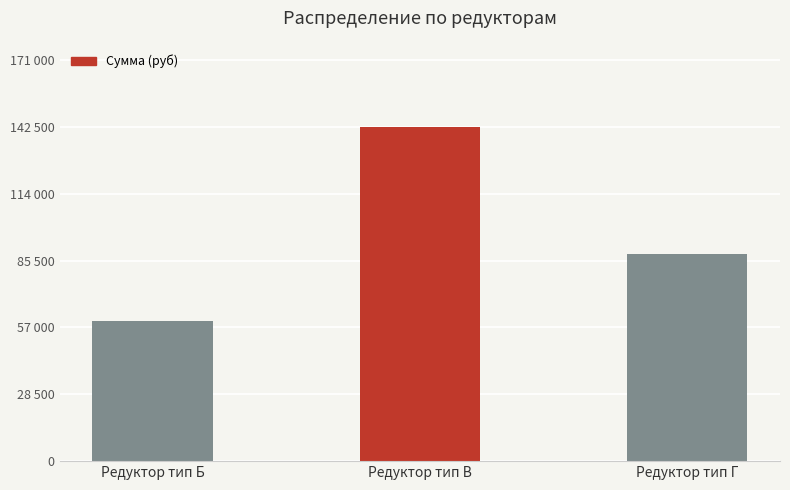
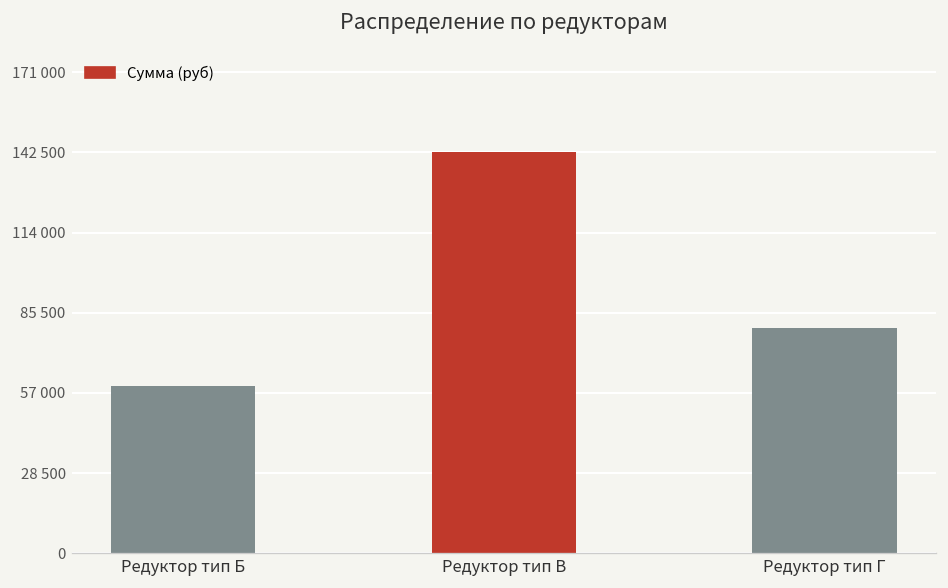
Редуктор тип Г: 89000 -> 80000
